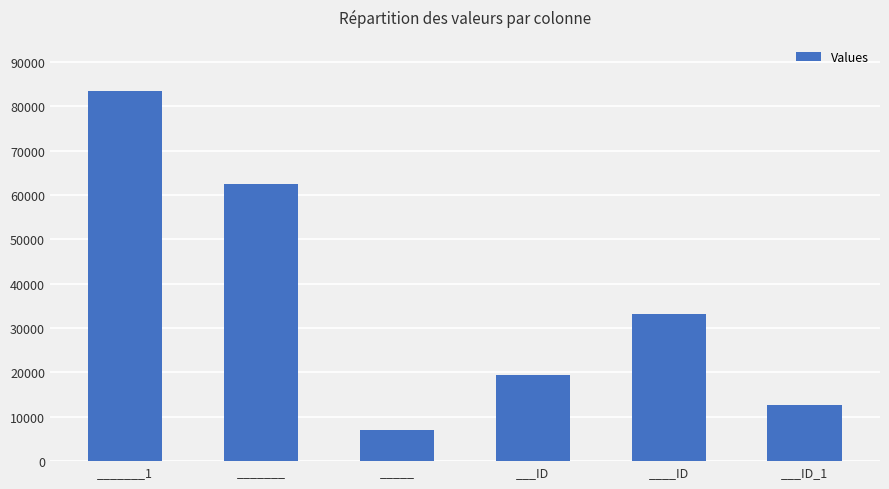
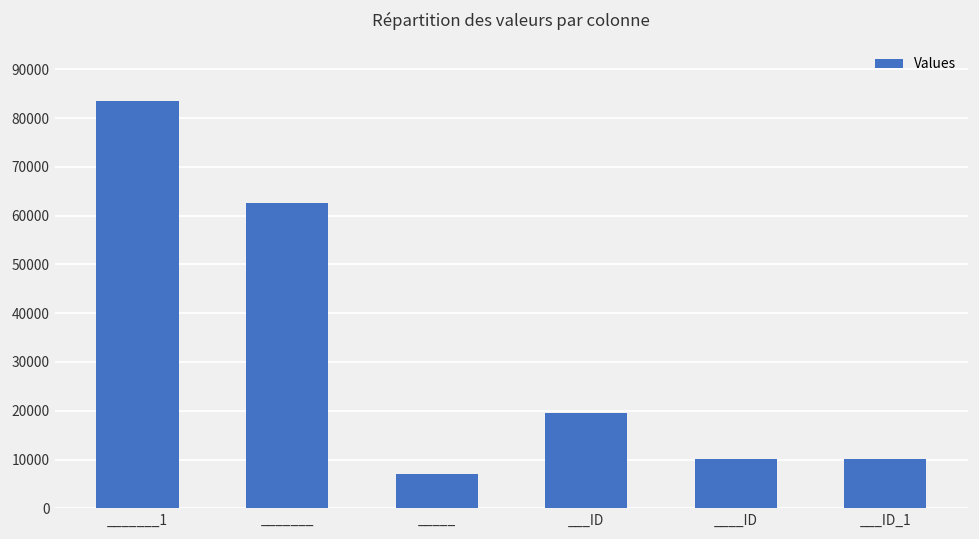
____ID: 33000 -> 10000
___ID_1: 13000 -> 10000
